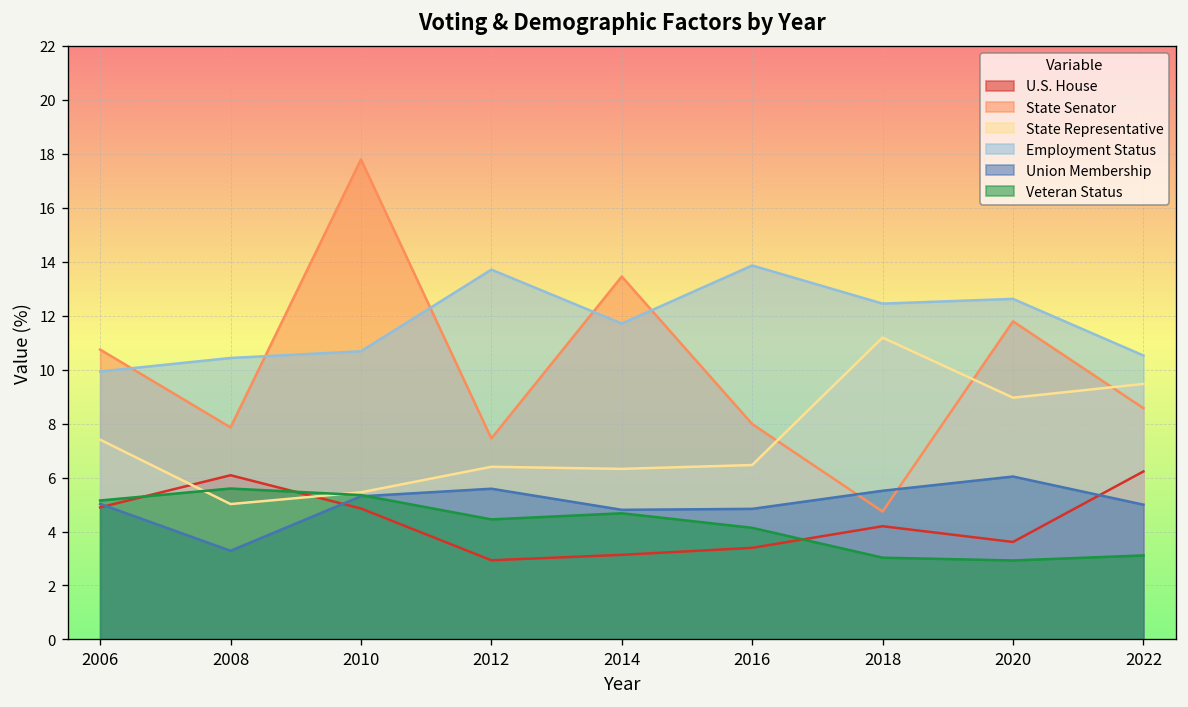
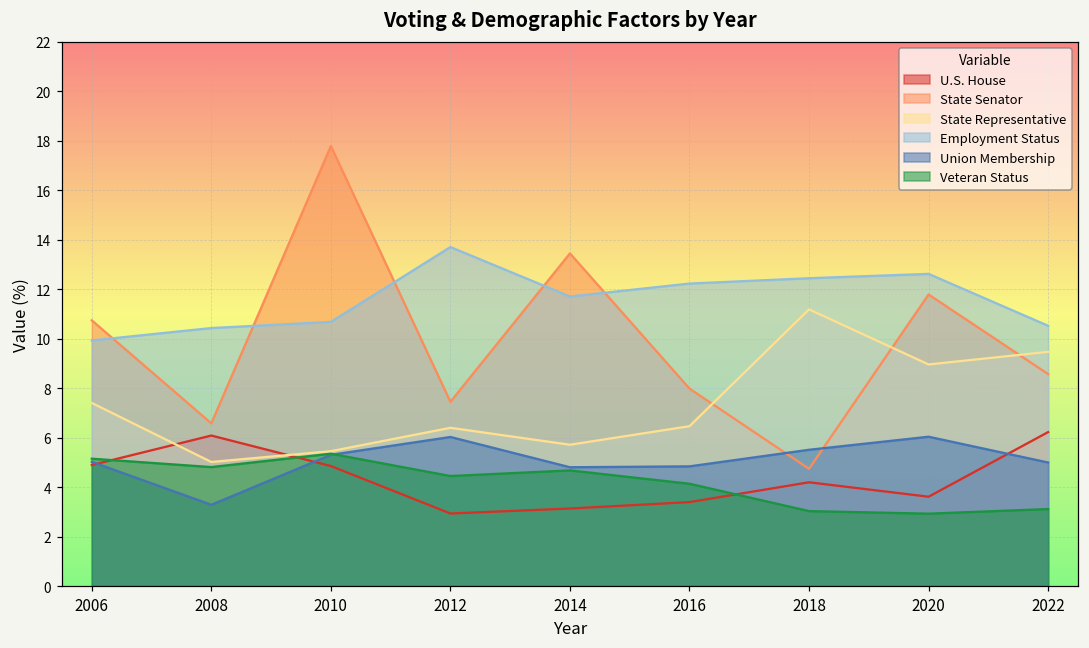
State Senator, 2008: 7.9 -> 6.6
Veteran Status, 2008: 5.6 -> 4.8
Union Membership, 2012: 5.6 -> 6.0
State Representative, 2014: 6.3 -> 5.7
Employment Status, 2016: 13.9 -> 12.2
